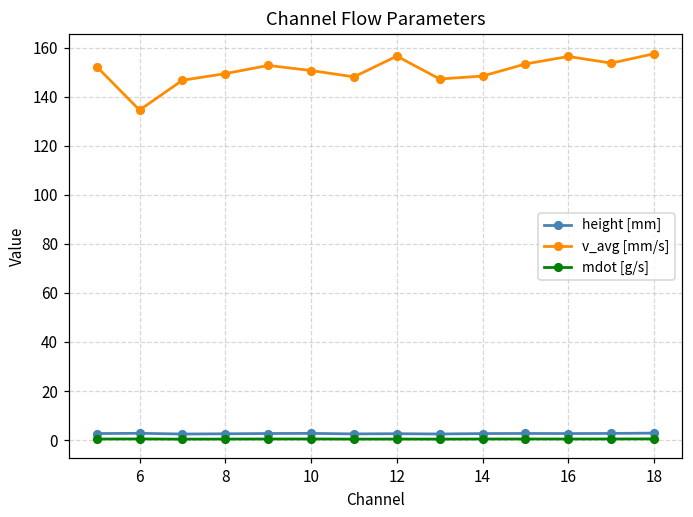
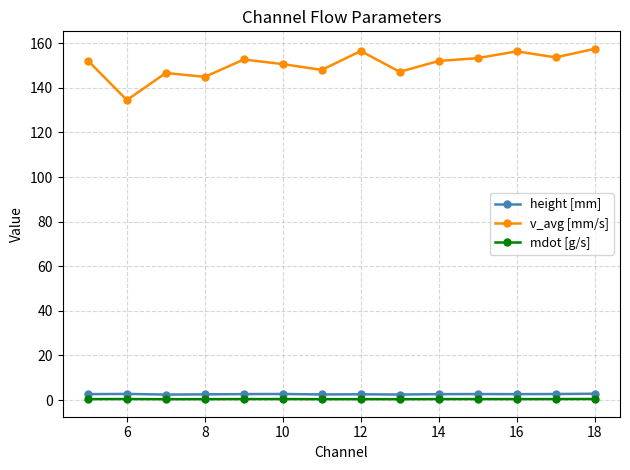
v_avg [mm/s], 8: 149 -> 145
v_avg [mm/s], 14: 148 -> 152
